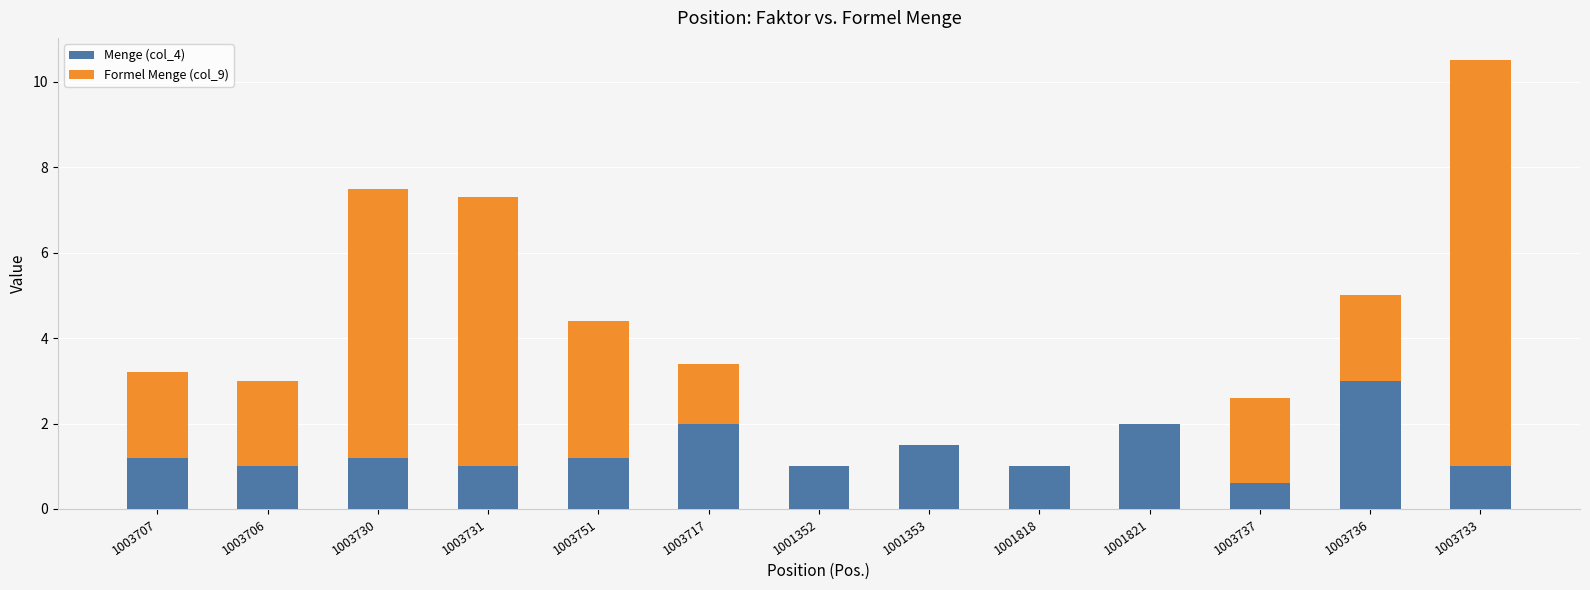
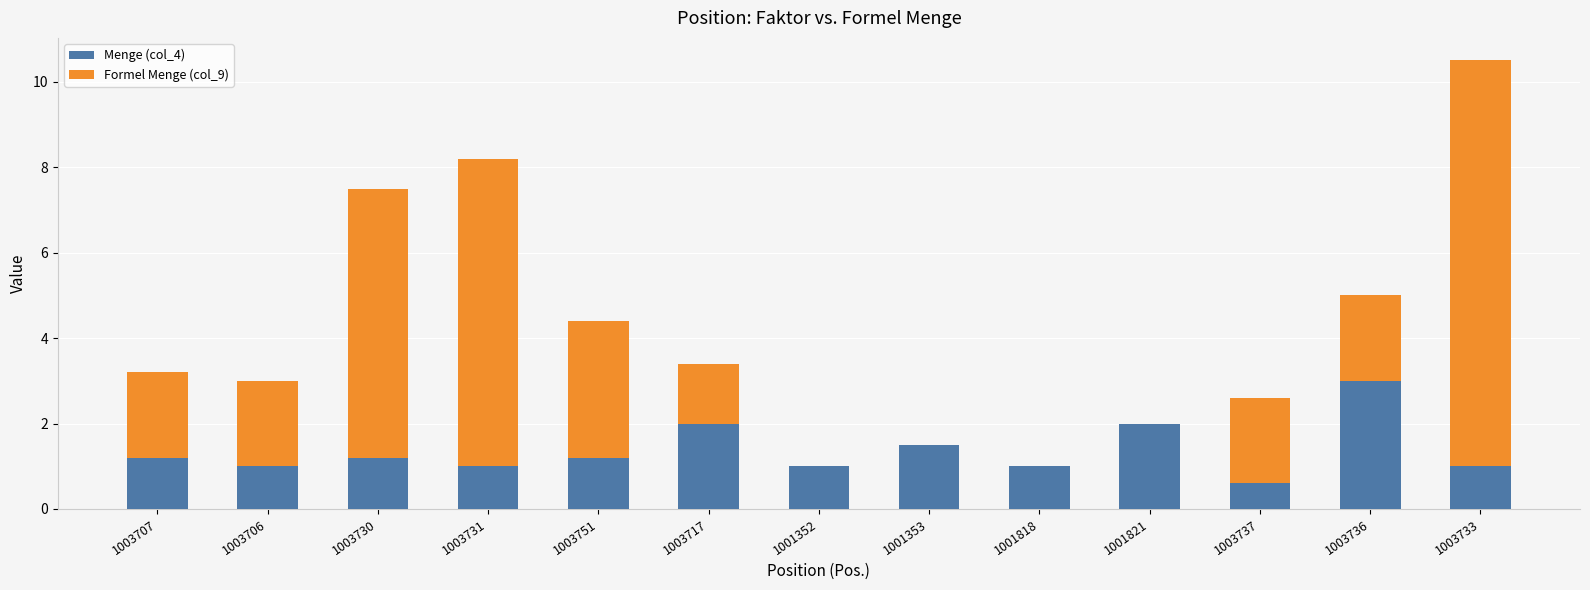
Formel Menge (col_9), 1003731: 6.3 -> 7.2
